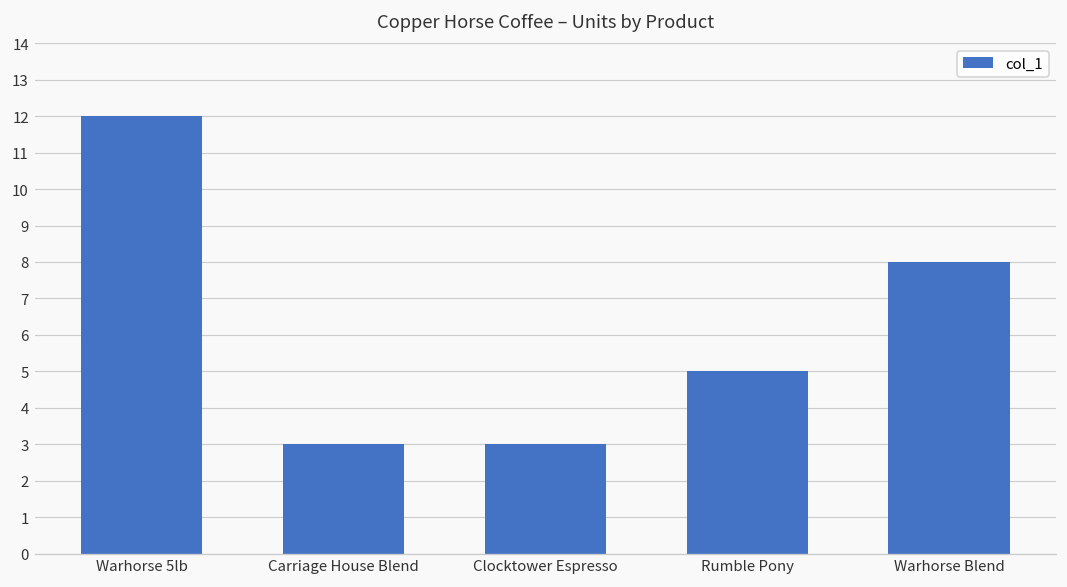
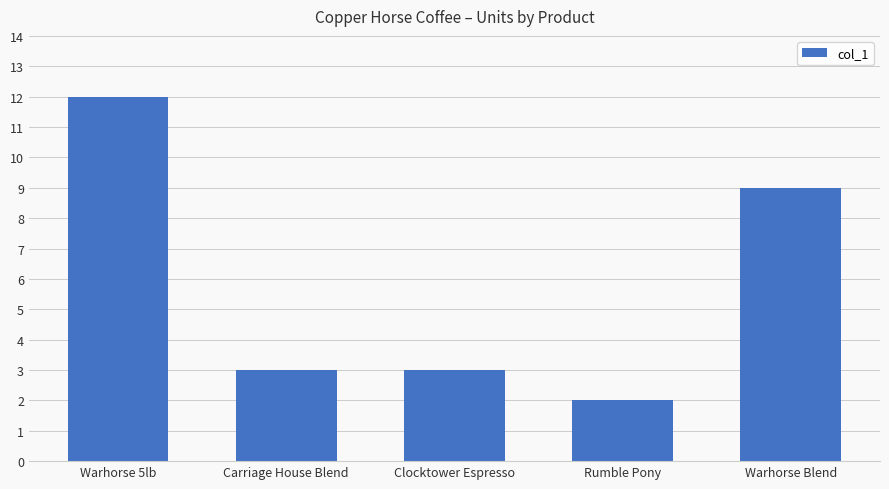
Rumble Pony: 5 -> 2
Warhorse Blend: 8 -> 9
